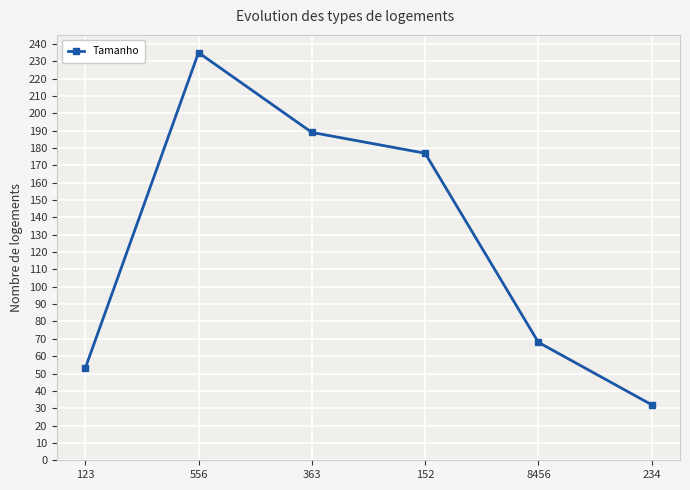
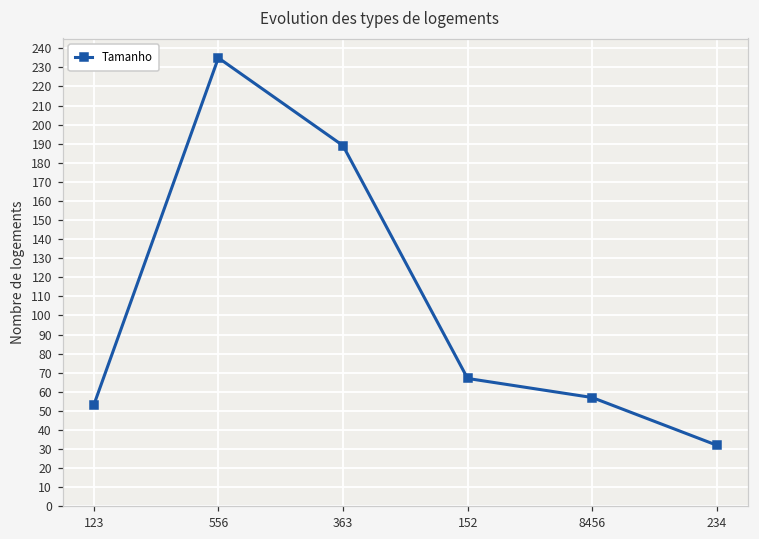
152: 177 -> 67
8456: 68 -> 57
